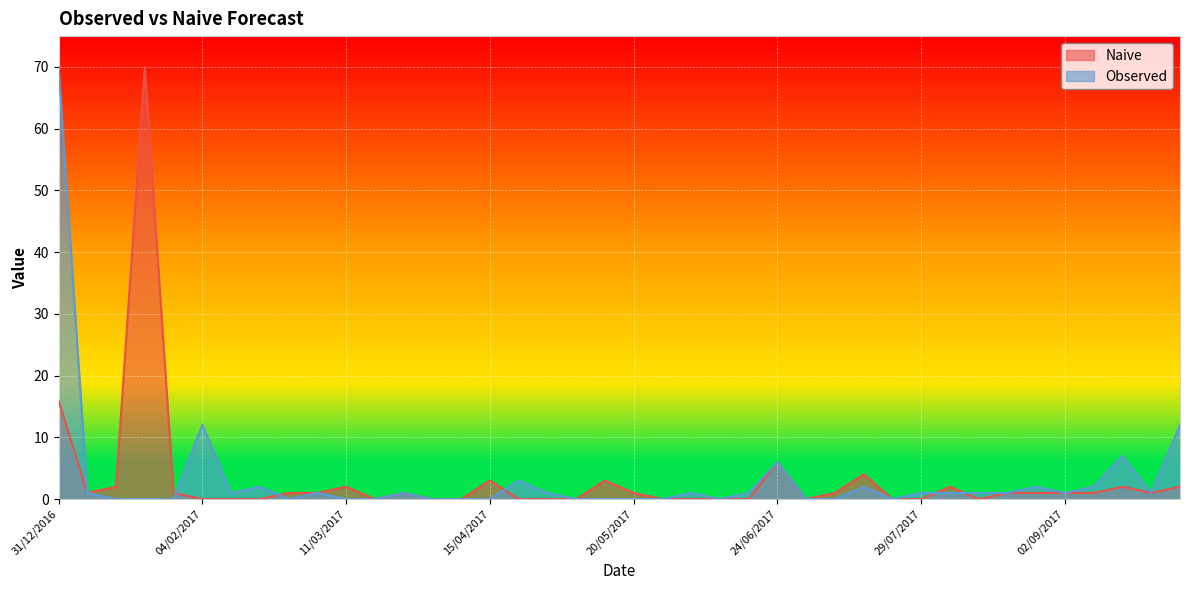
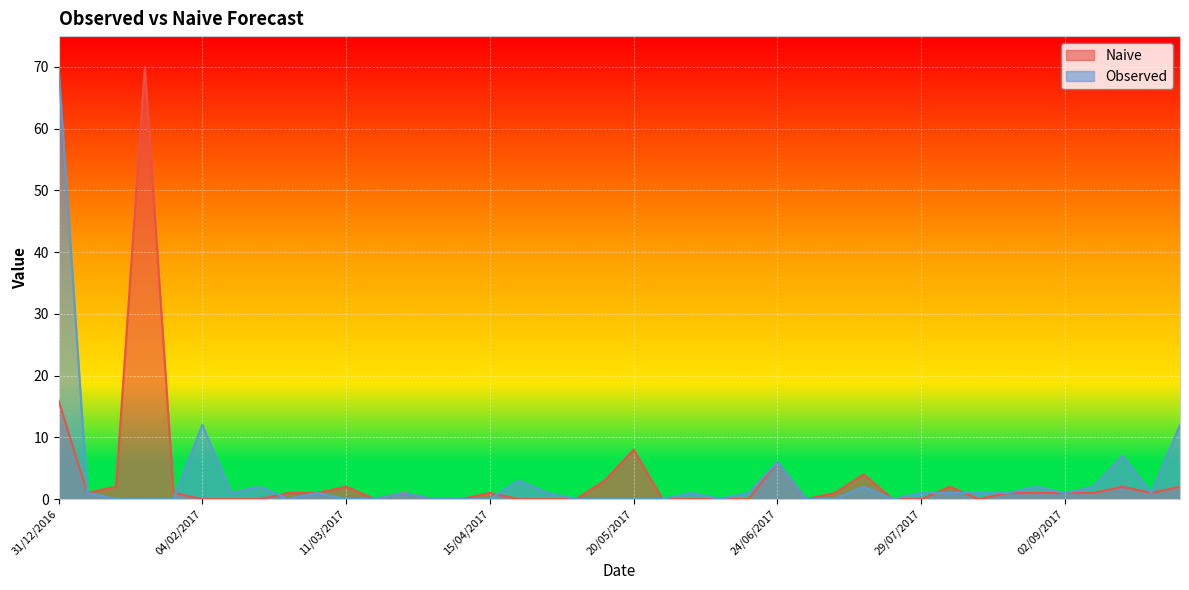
Naive, 15/04/2017: 3 -> 1
Naive, 20/05/2017: 1 -> 8
